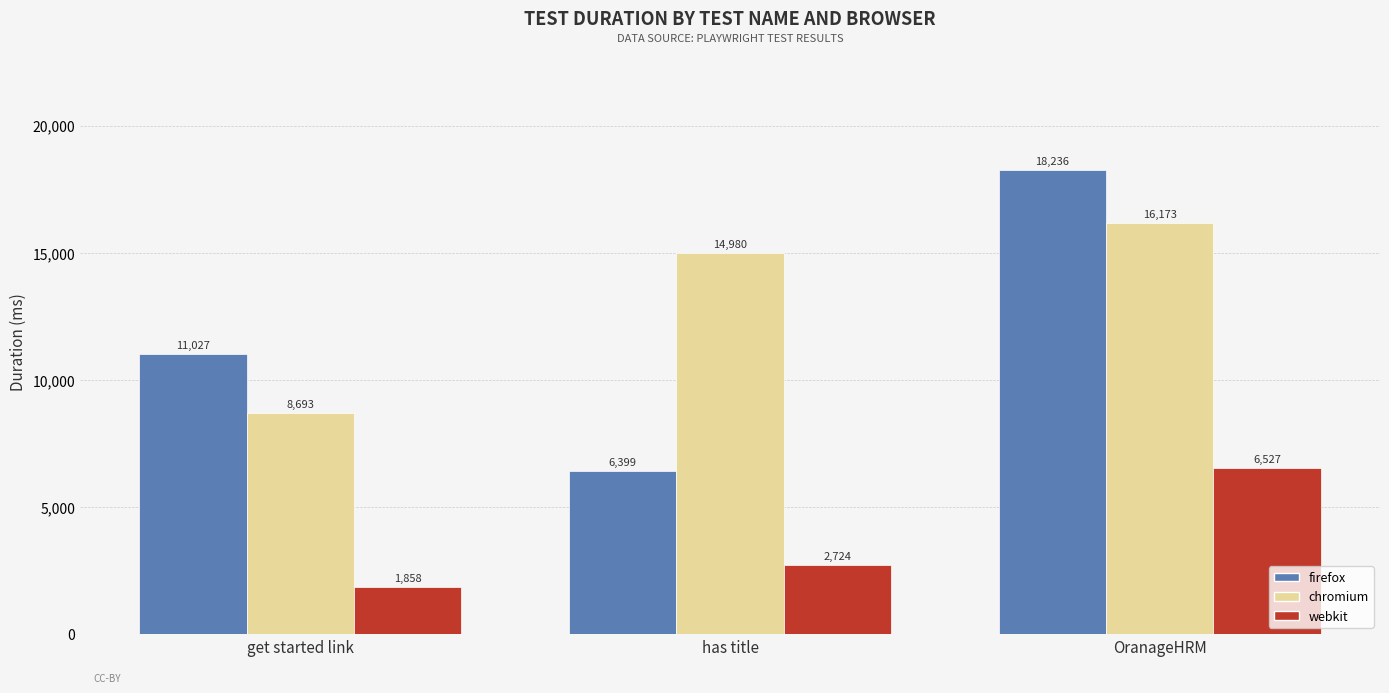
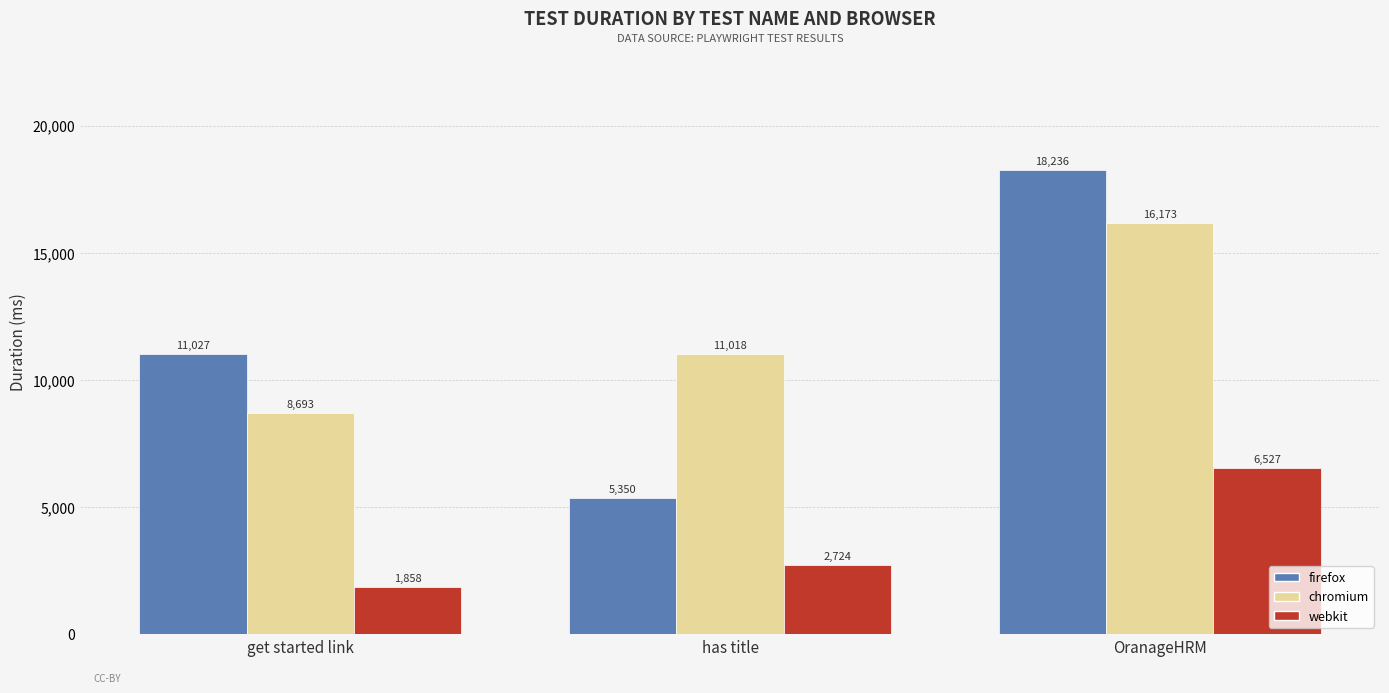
firefox, has title: 6,399 -> 5,350
chromium, has title: 14,980 -> 11,018
